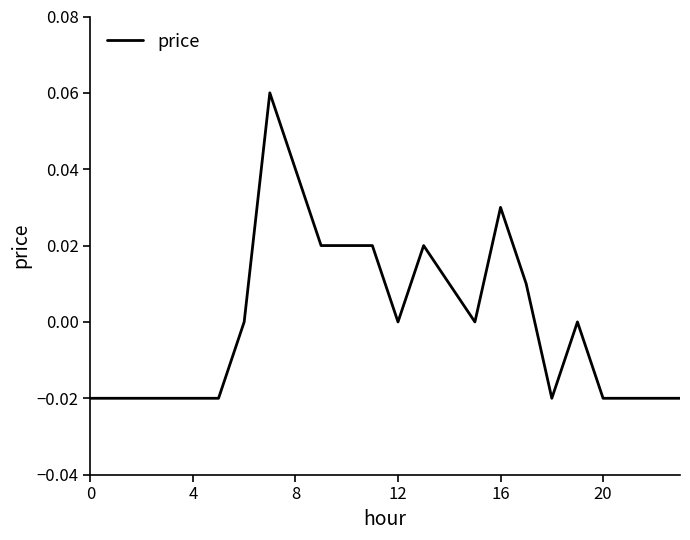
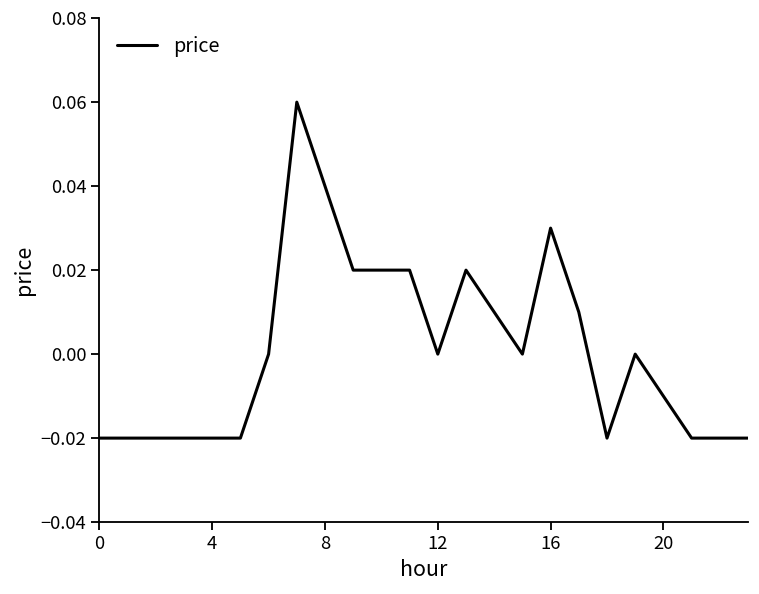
20: -0.02 -> -0.01
